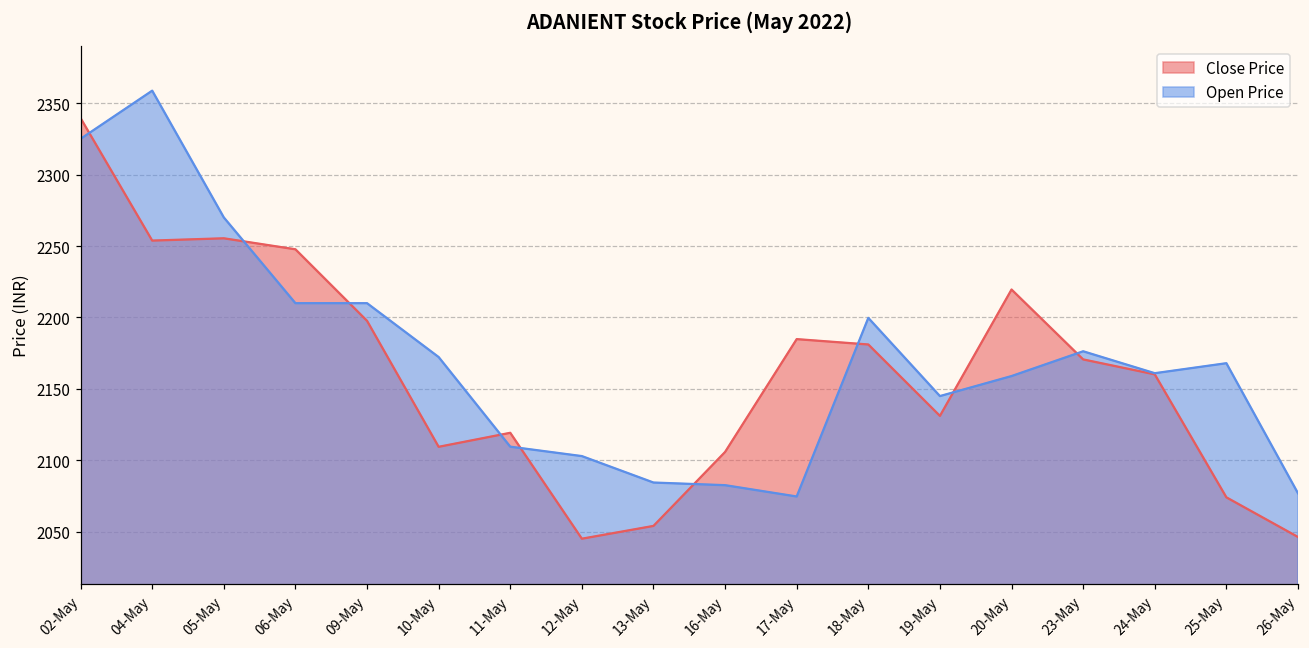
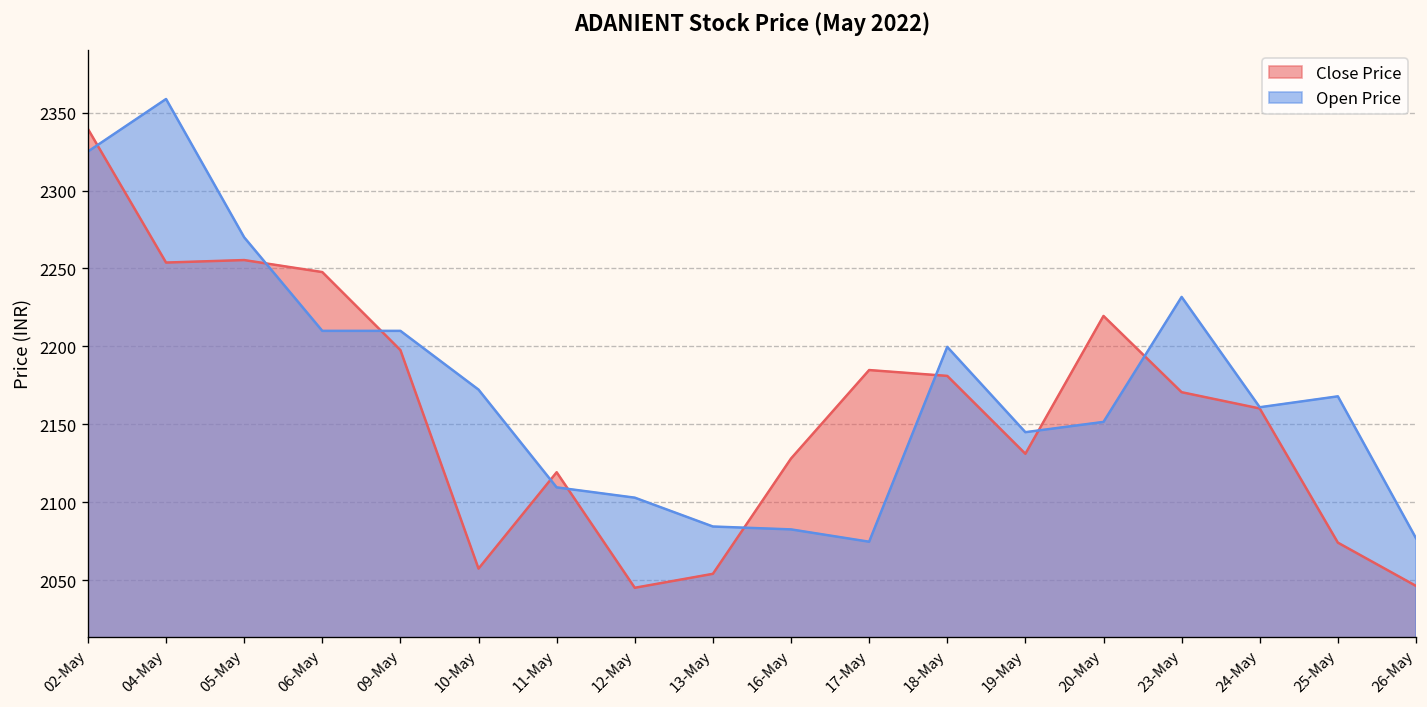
Close Price, 10-May: 2110 -> 2058
Close Price, 16-May: 2106 -> 2128
Open Price, 20-May: 2159 -> 2152
Open Price, 23-May: 2176 -> 2232
